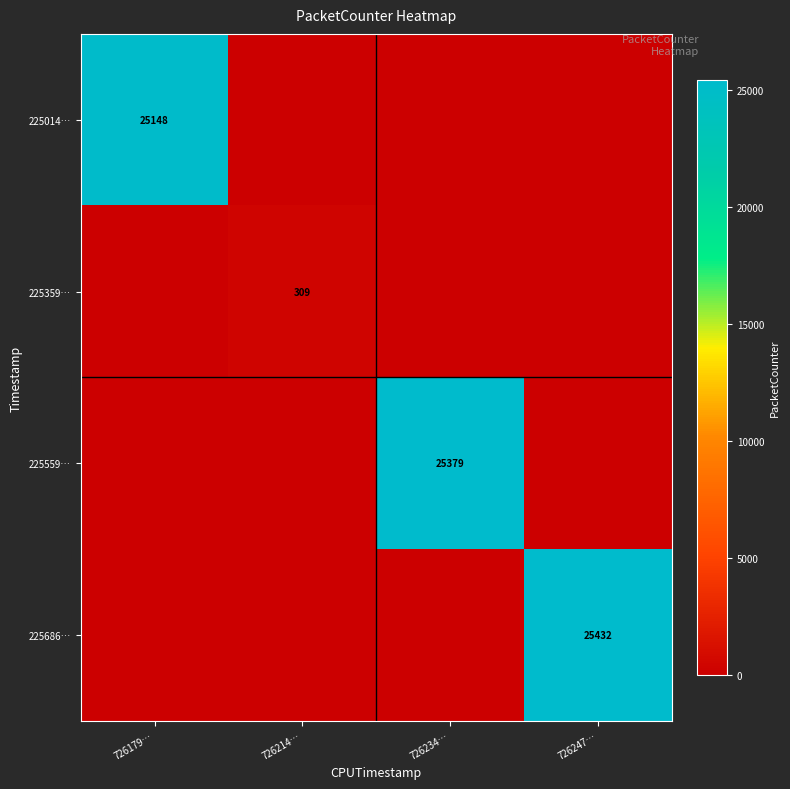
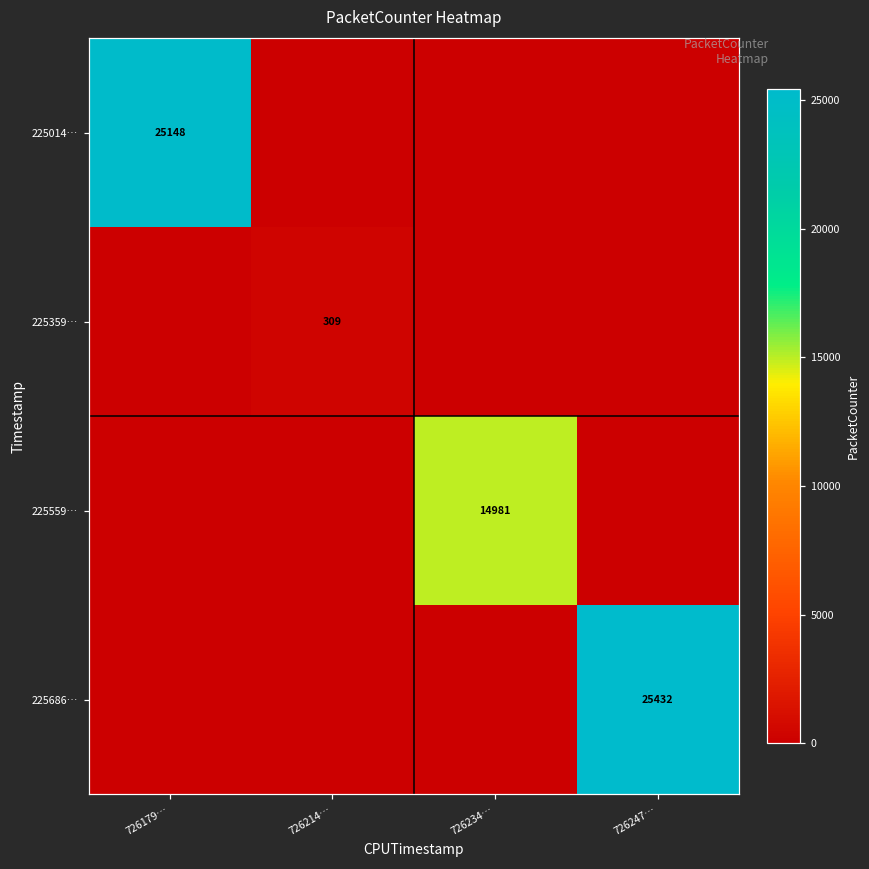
225559…, 726234…: 25379 -> 14981
